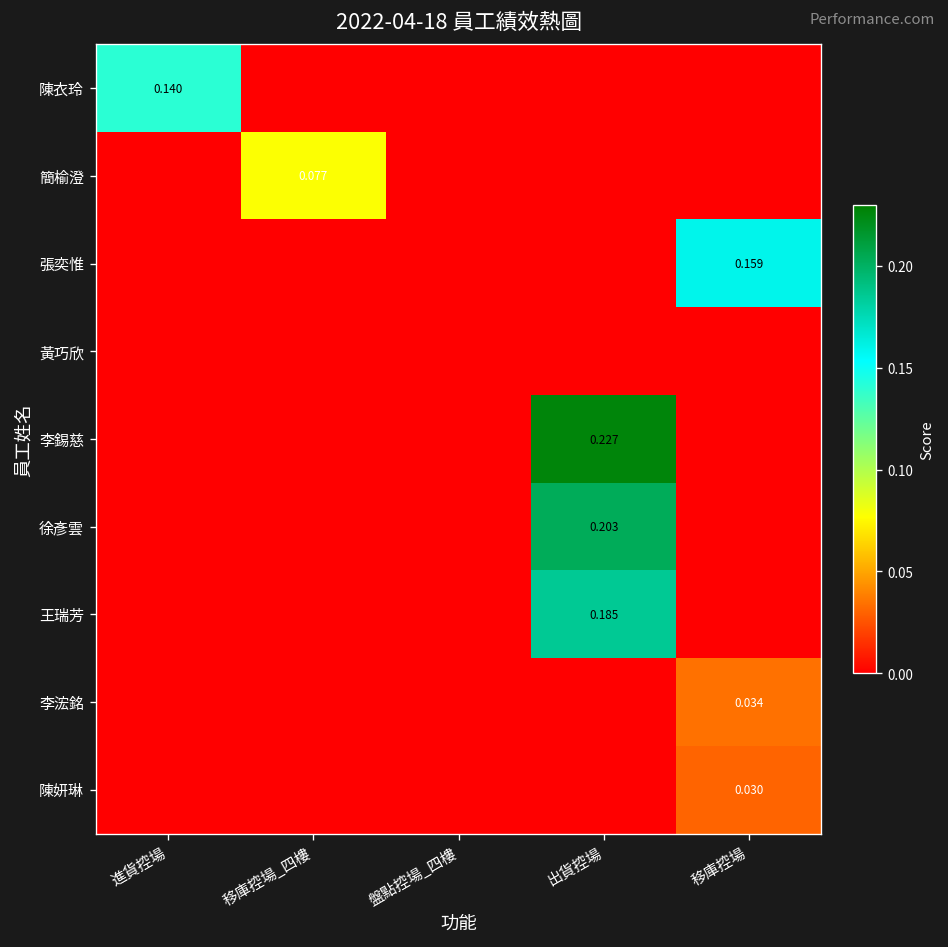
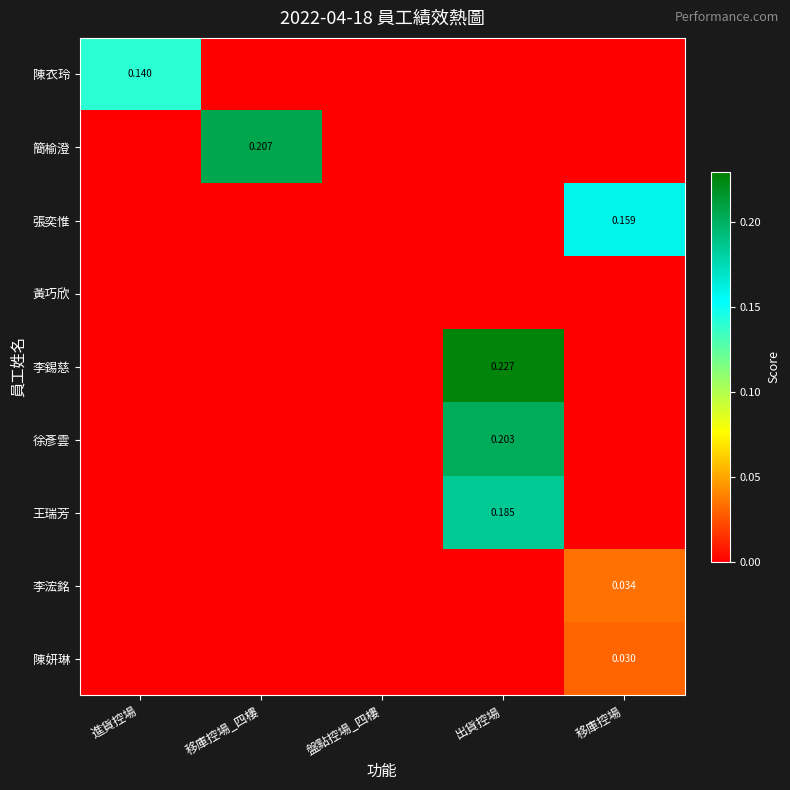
簡榆澄, 移庫控場_四樓: 0.077 -> 0.207
